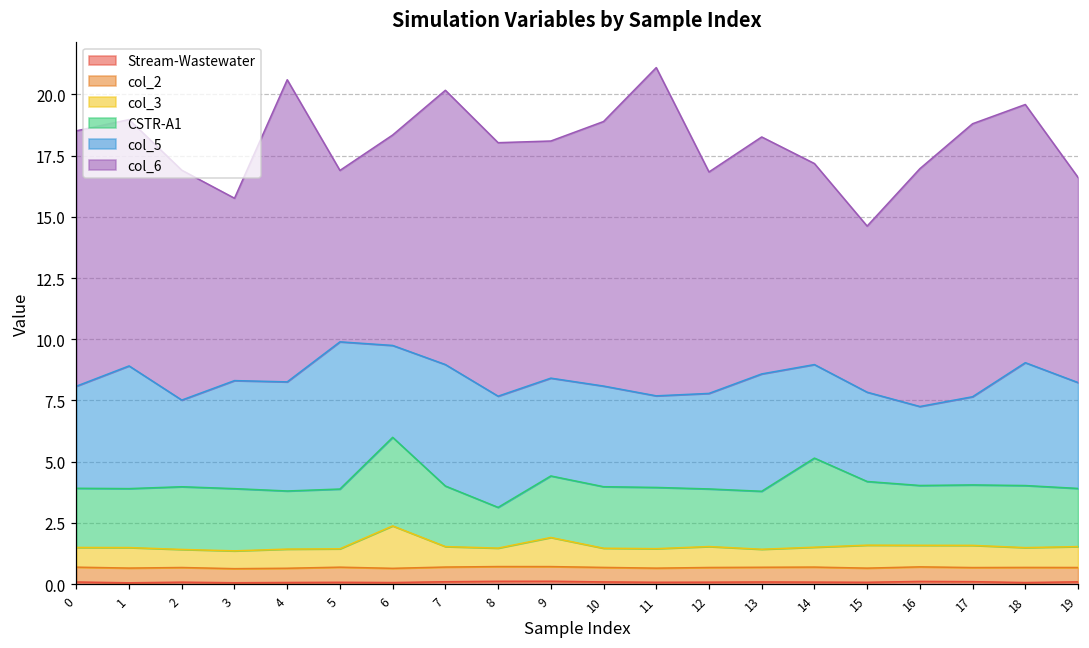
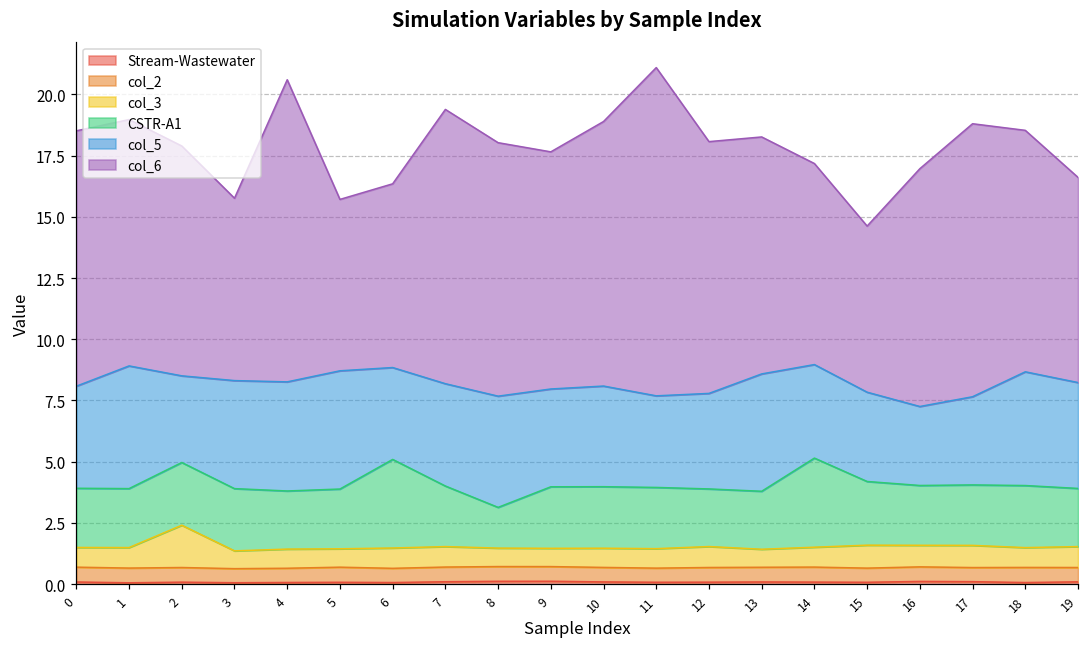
col_3, 2: 0.7 -> 1.7
col_5, 5: 6.0 -> 4.8
col_3, 6: 1.7 -> 0.8
col_6, 6: 8.6 -> 7.5
col_5, 7: 5.0 -> 4.2
col_3, 9: 1.2 -> 0.7
col_6, 12: 9.0 -> 10.3
col_5, 18: 5.0 -> 4.6
col_6, 18: 10.5 -> 9.9
